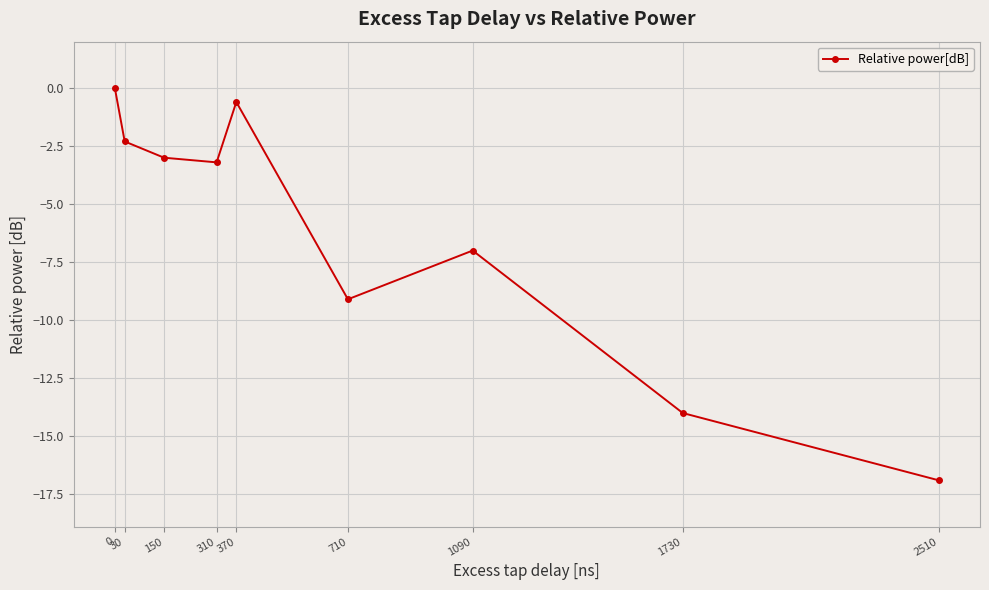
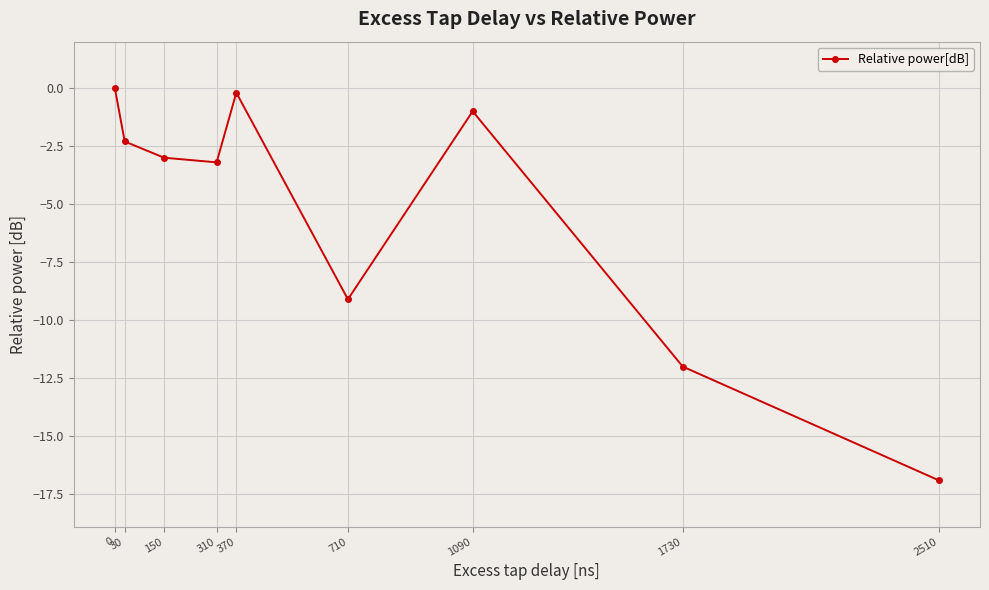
370: -0.6 -> -0.2
1090: -7 -> -1
1730: -14 -> -12
